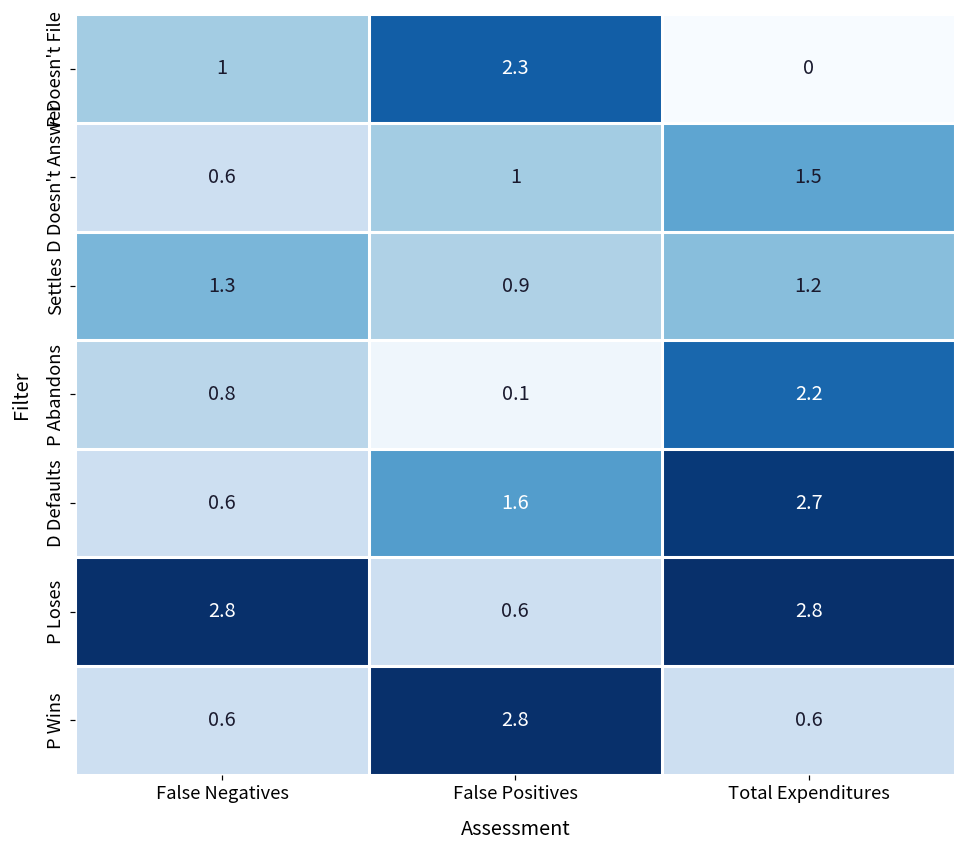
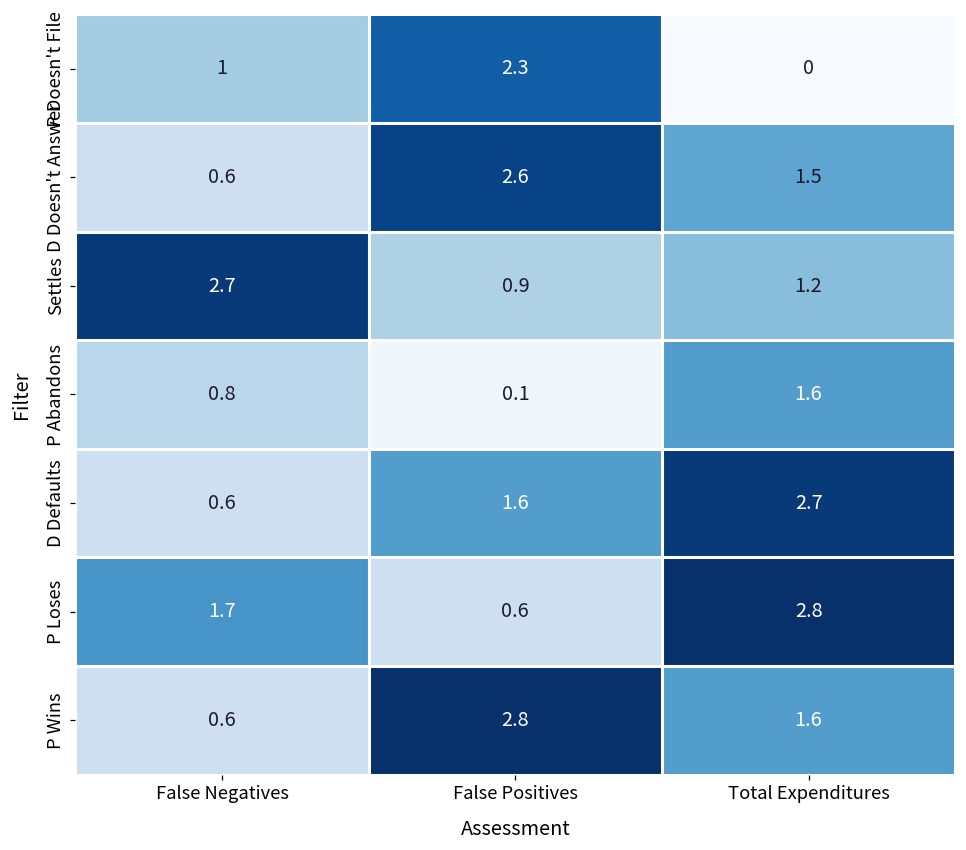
D Doesn't Answer, False Positives: 1 -> 2.6
Settles, False Negatives: 1.3 -> 2.7
P Abandons, Total Expenditures: 2.2 -> 1.6
P Loses, False Negatives: 2.8 -> 1.7
P Wins, Total Expenditures: 0.6 -> 1.6
